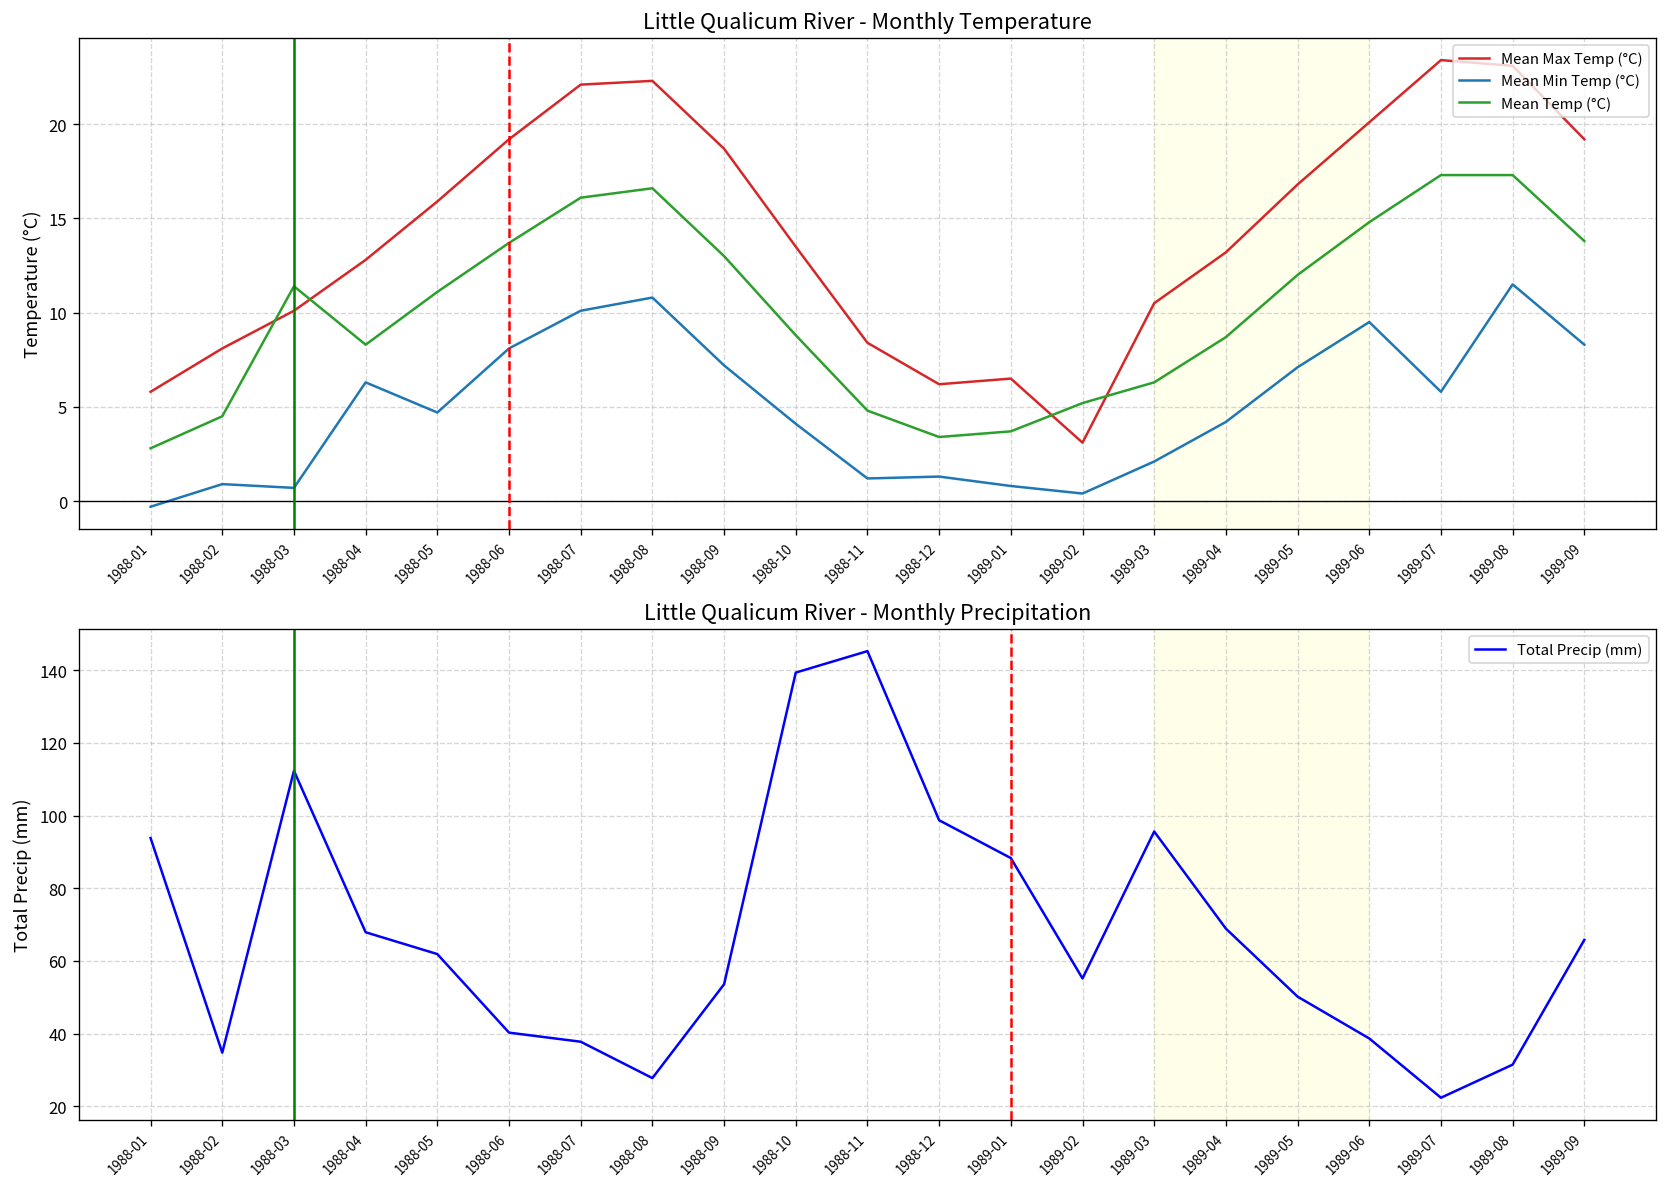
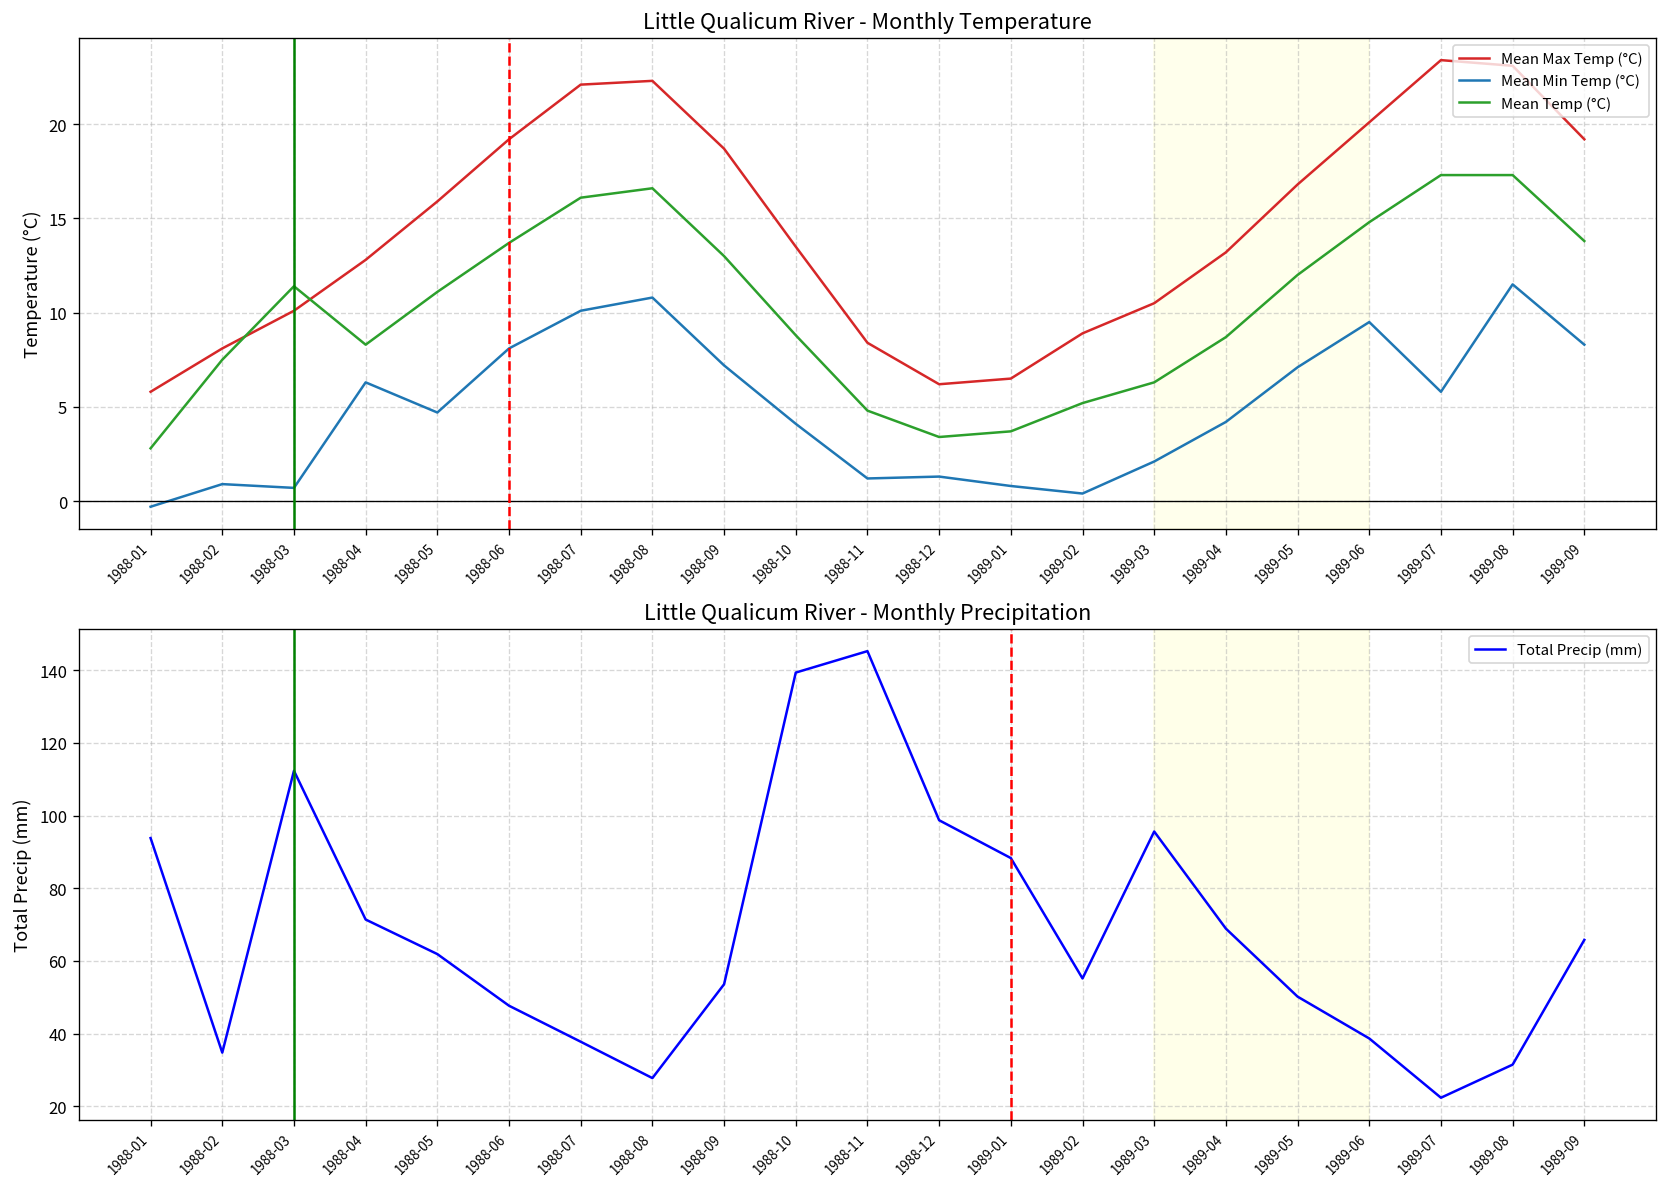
Little Qualicum River - Monthly Temperature, Mean Temp (°C), 1988-02: 4.5 -> 7.5
Little Qualicum River - Monthly Temperature, Mean Max Temp (°C), 1989-02: 3.1 -> 8.9
Little Qualicum River - Monthly Precipitation, 1988-04: 68 -> 71
Little Qualicum River - Monthly Precipitation, 1988-06: 40 -> 48
